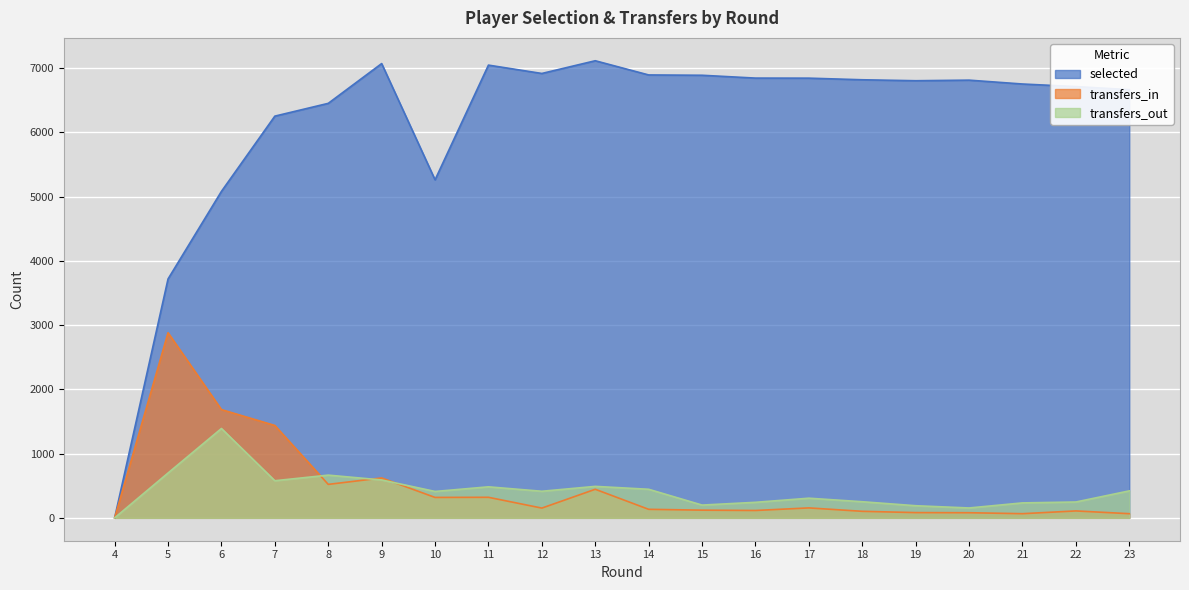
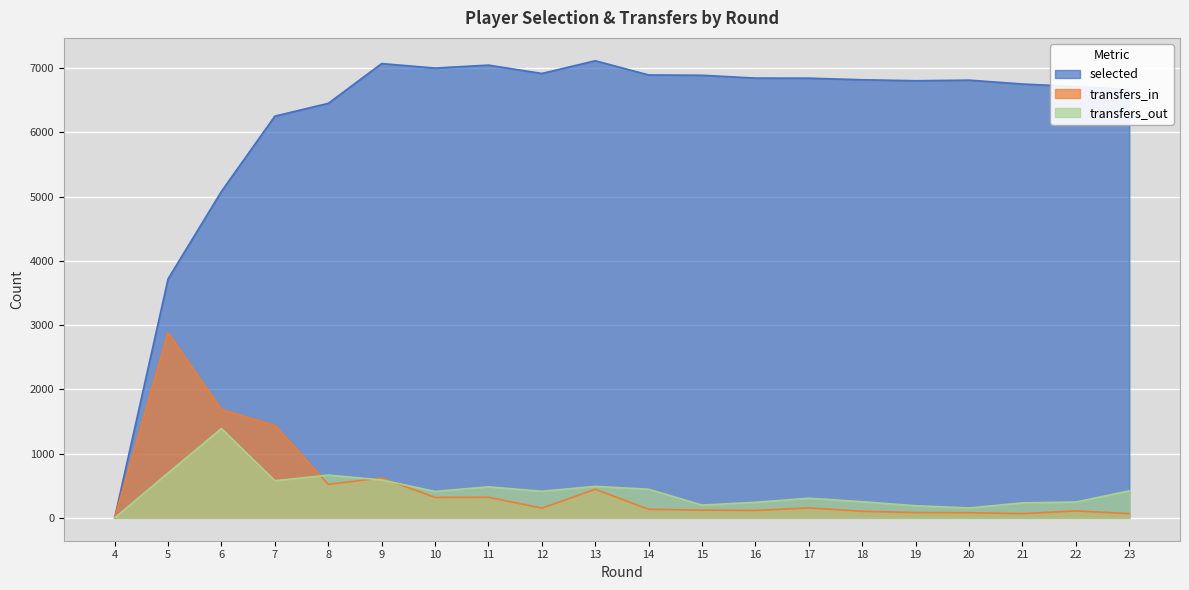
selected, 10: 5300 -> 7000
